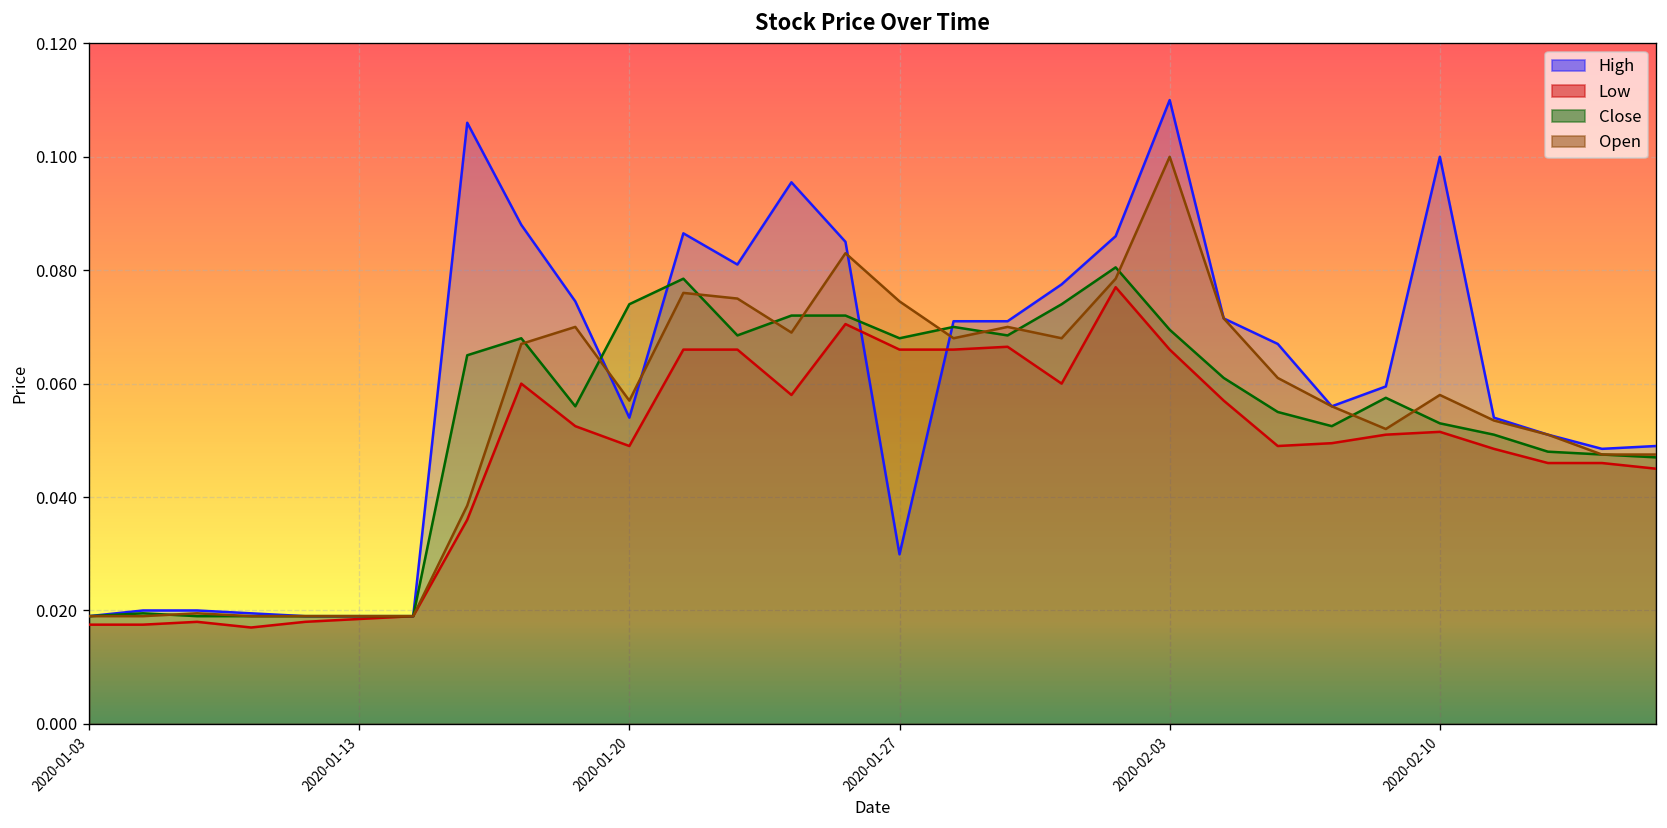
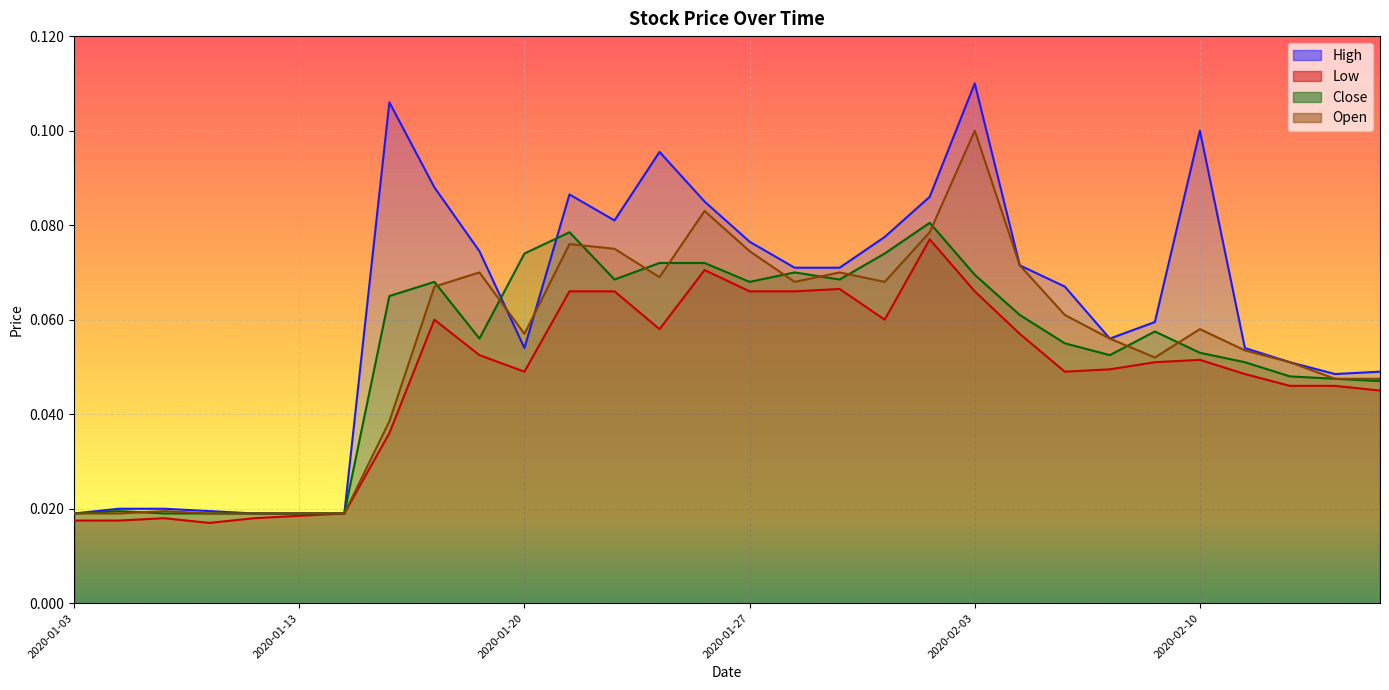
High, 2020-01-27: 0.030 -> 0.077
